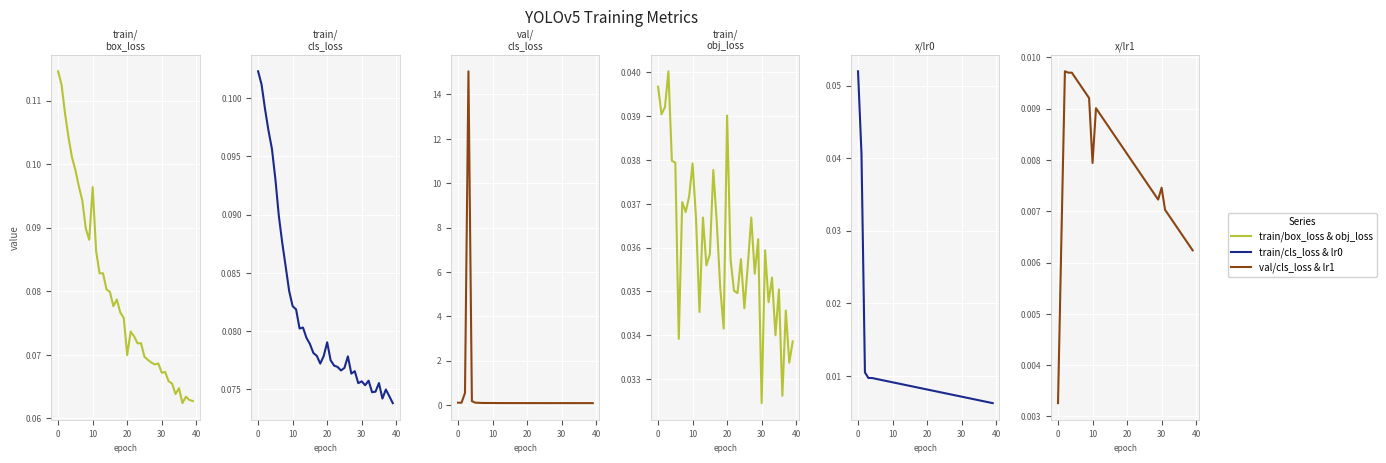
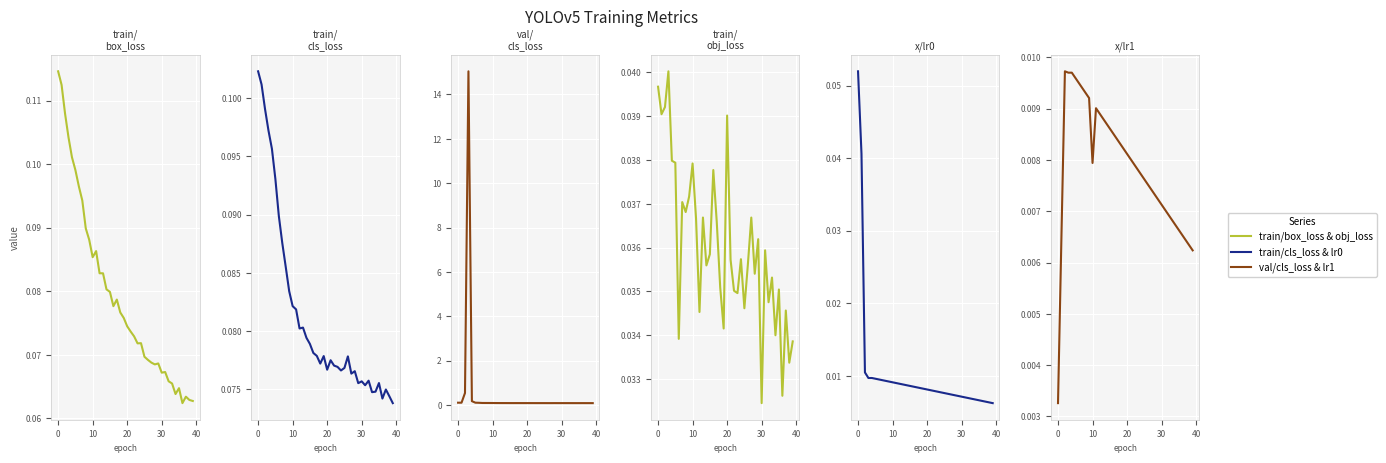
train/ box_loss, 10: 0.096 -> 0.085
train/ box_loss, 20: 0.070 -> 0.074
train/ cls_loss, 20: 0.0791 -> 0.0767
x/lr1, 30: 0.0075 -> 0.0071
